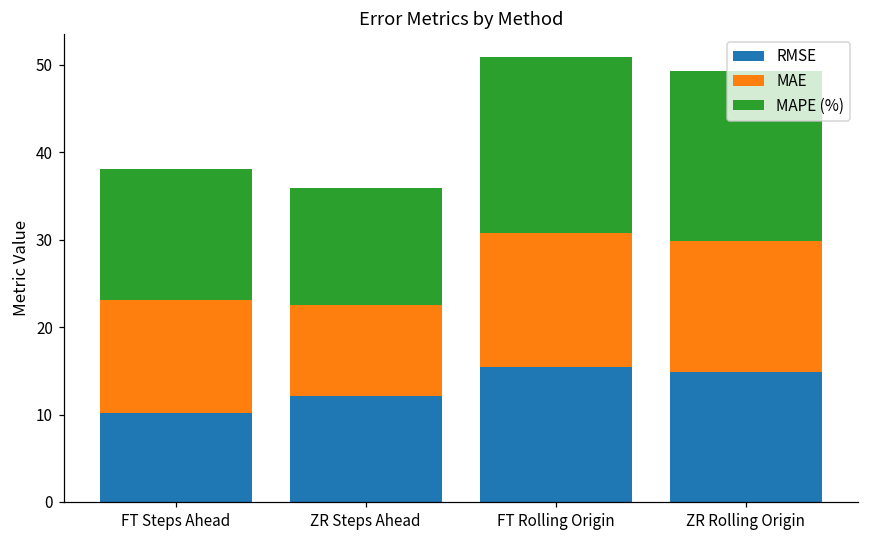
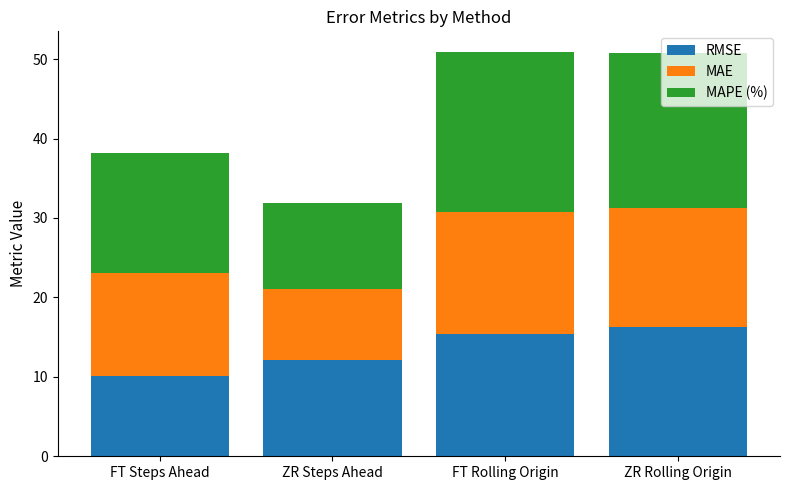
MAE, ZR Steps Ahead: 10 -> 9
MAPE (%), ZR Steps Ahead: 13 -> 11
RMSE, ZR Rolling Origin: 15 -> 16
